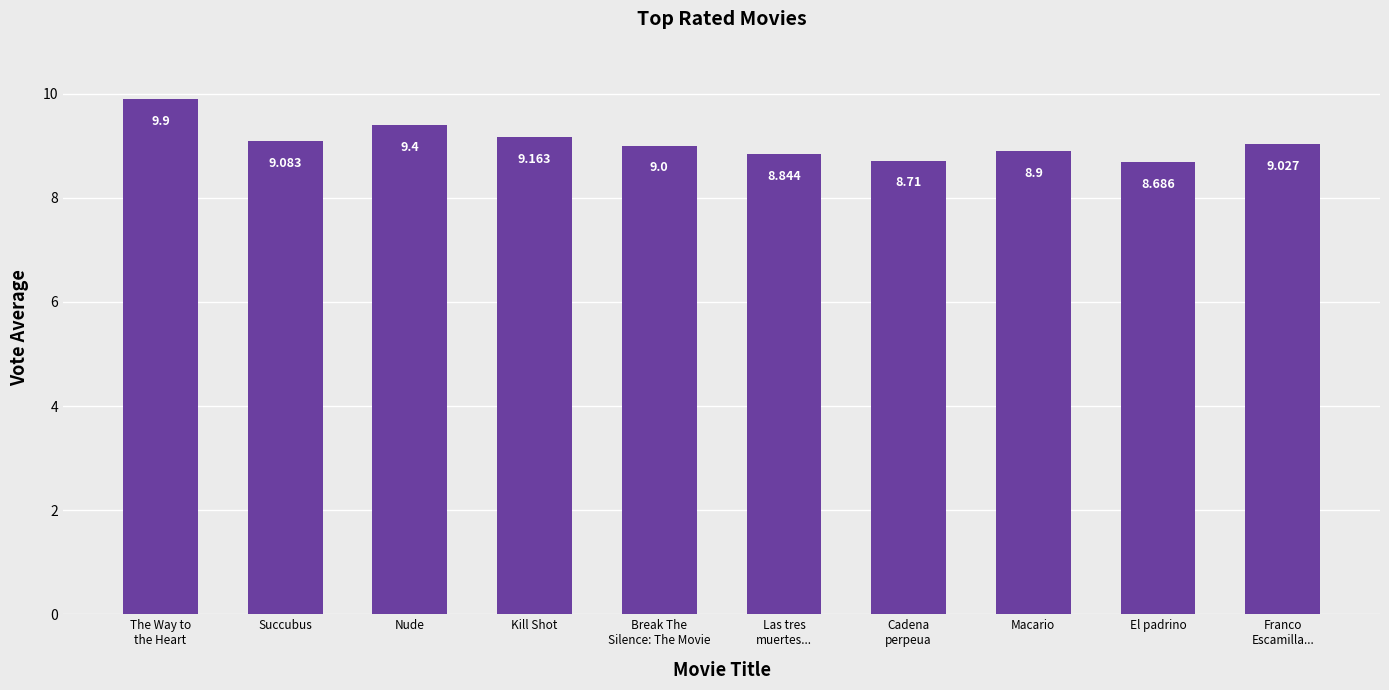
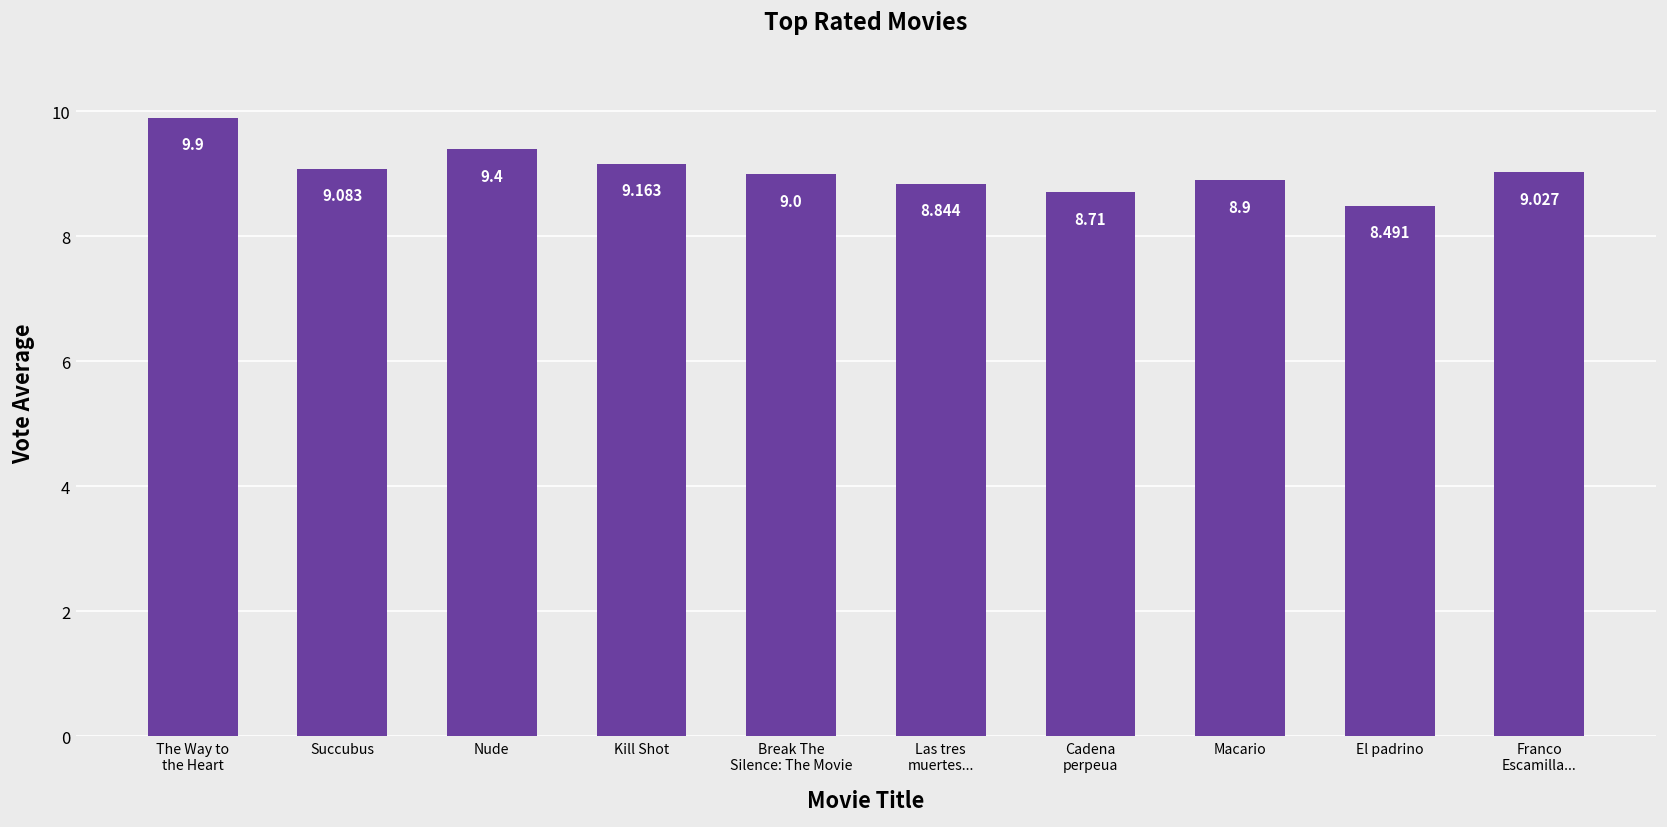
El padrino: 8.686 -> 8.491
